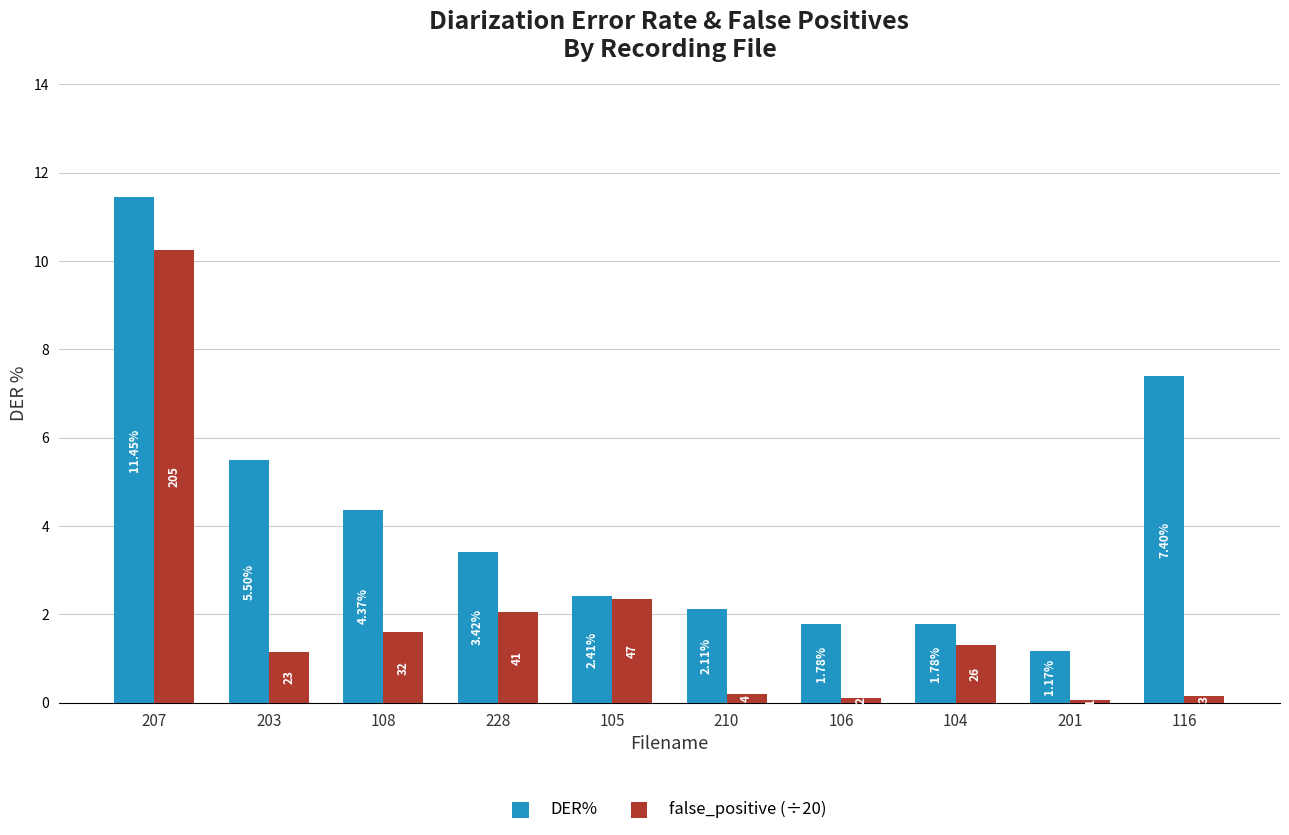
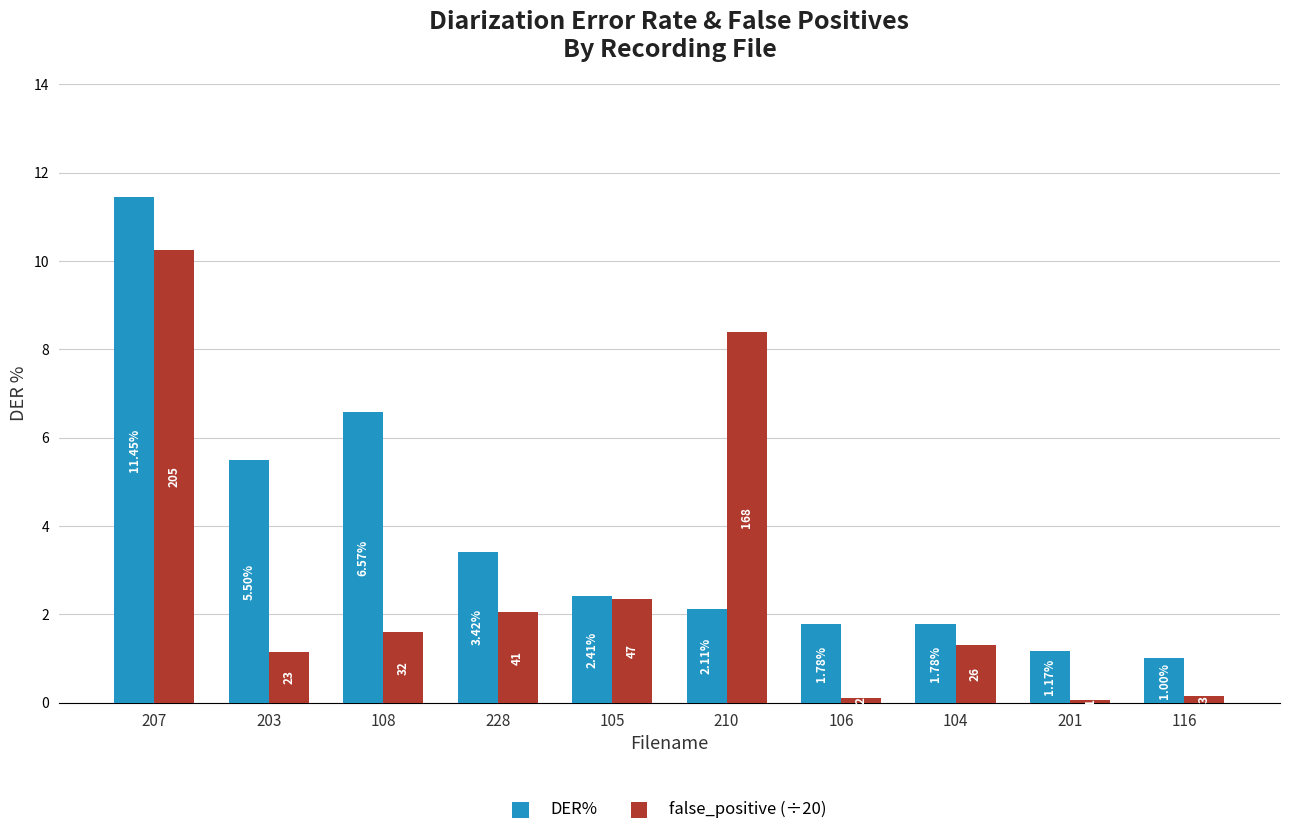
DER%, 108: 4.37% -> 6.57%
false_positive (÷20), 210: 4 -> 168
DER%, 116: 7.40% -> 1.00%
